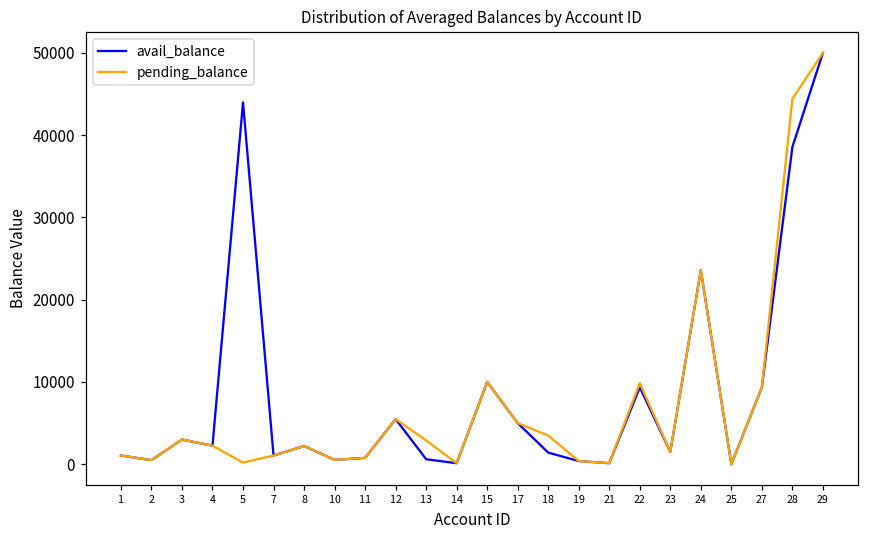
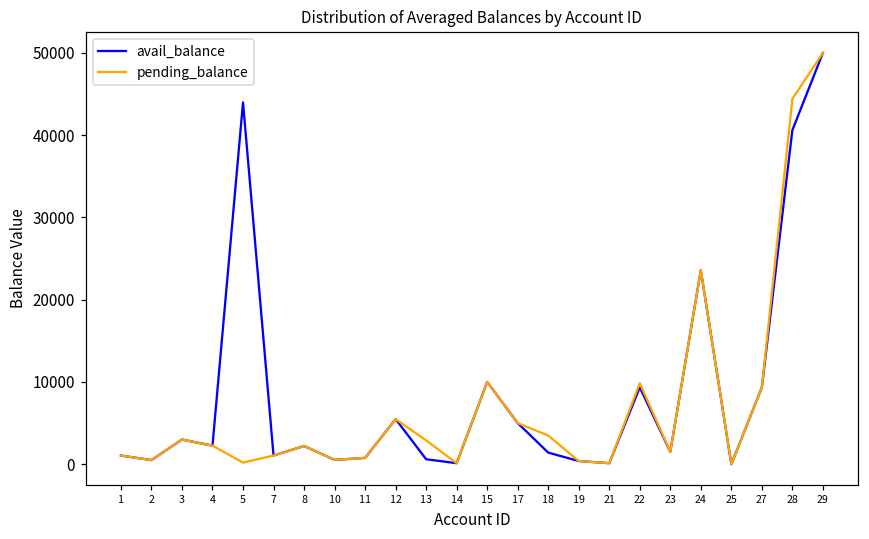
avail_balance, 28: 39000 -> 41000
